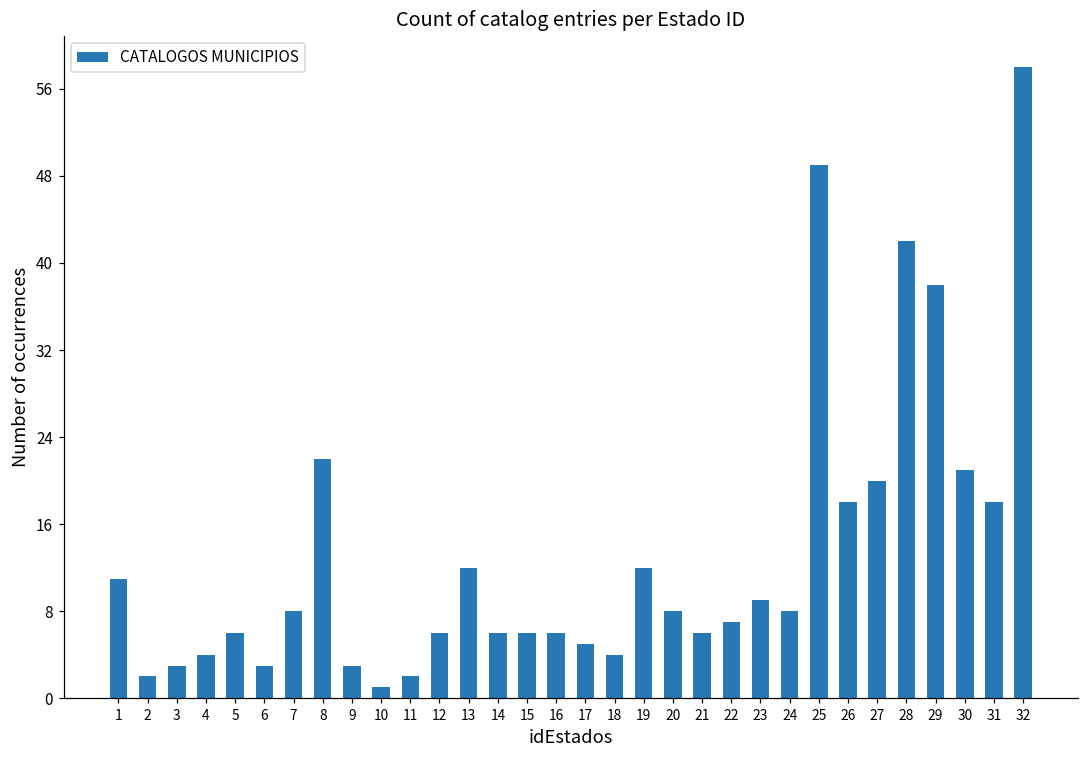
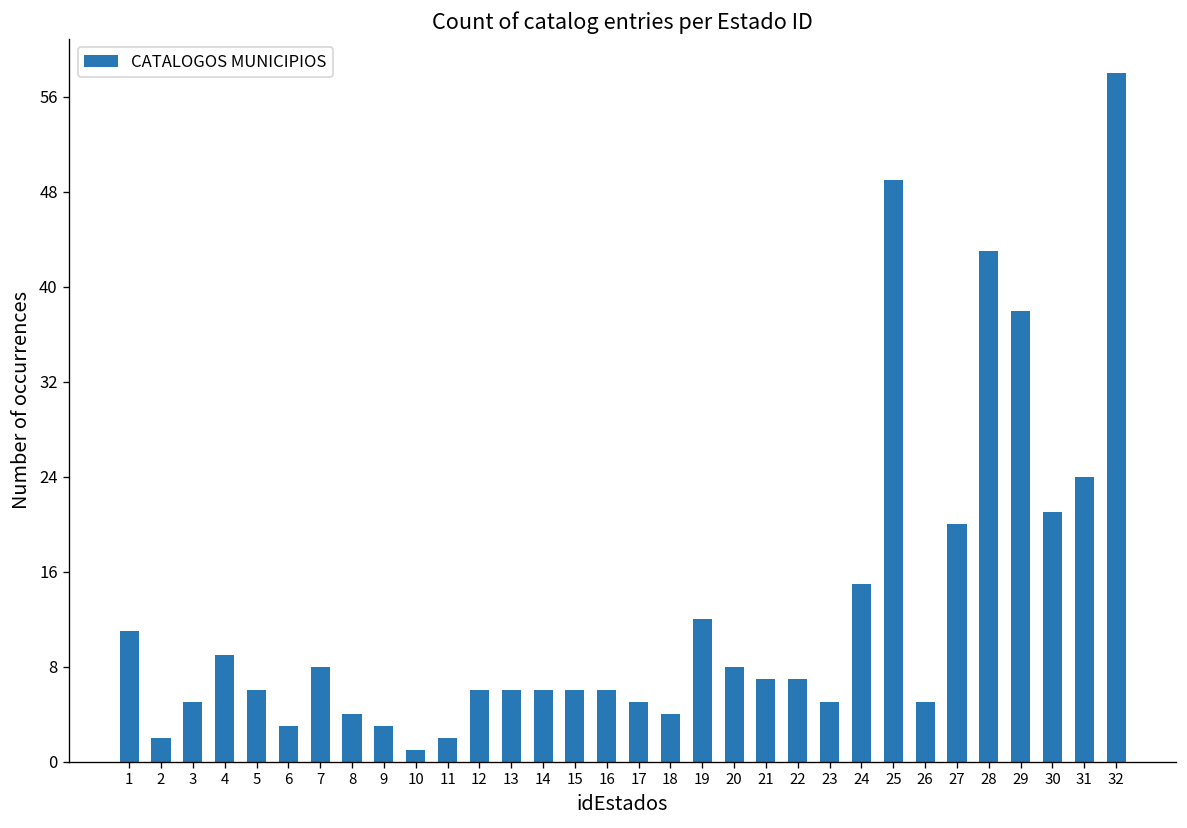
3: 3 -> 5
4: 4 -> 9
8: 22 -> 4
13: 12 -> 6
21: 6 -> 7
23: 9 -> 5
24: 8 -> 15
26: 18 -> 5
28: 42 -> 43
31: 18 -> 24
